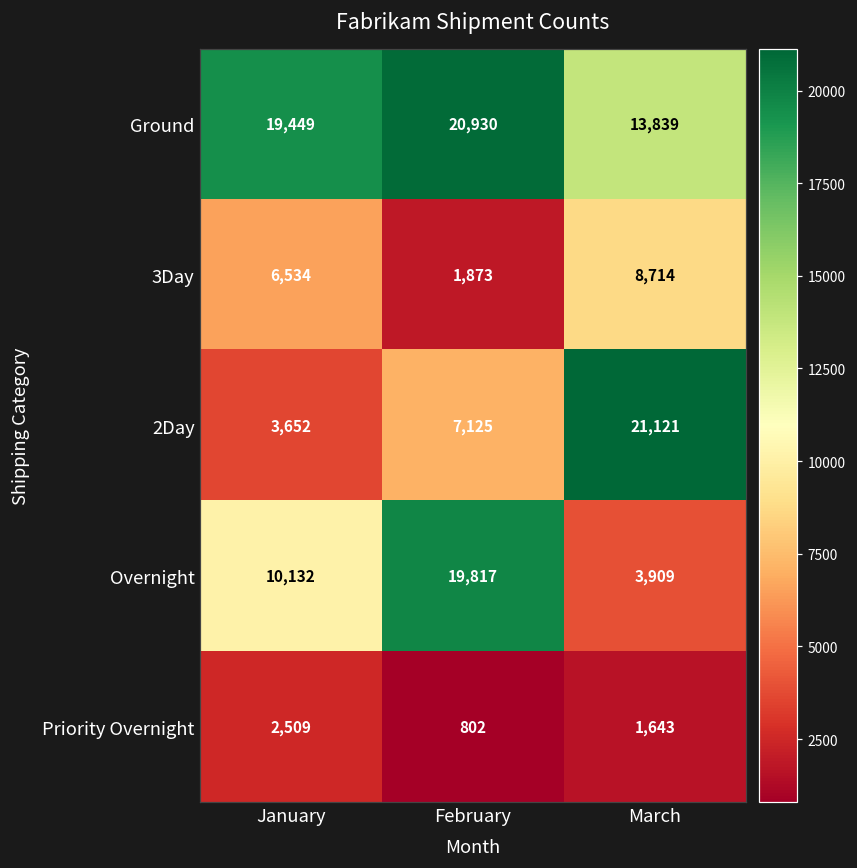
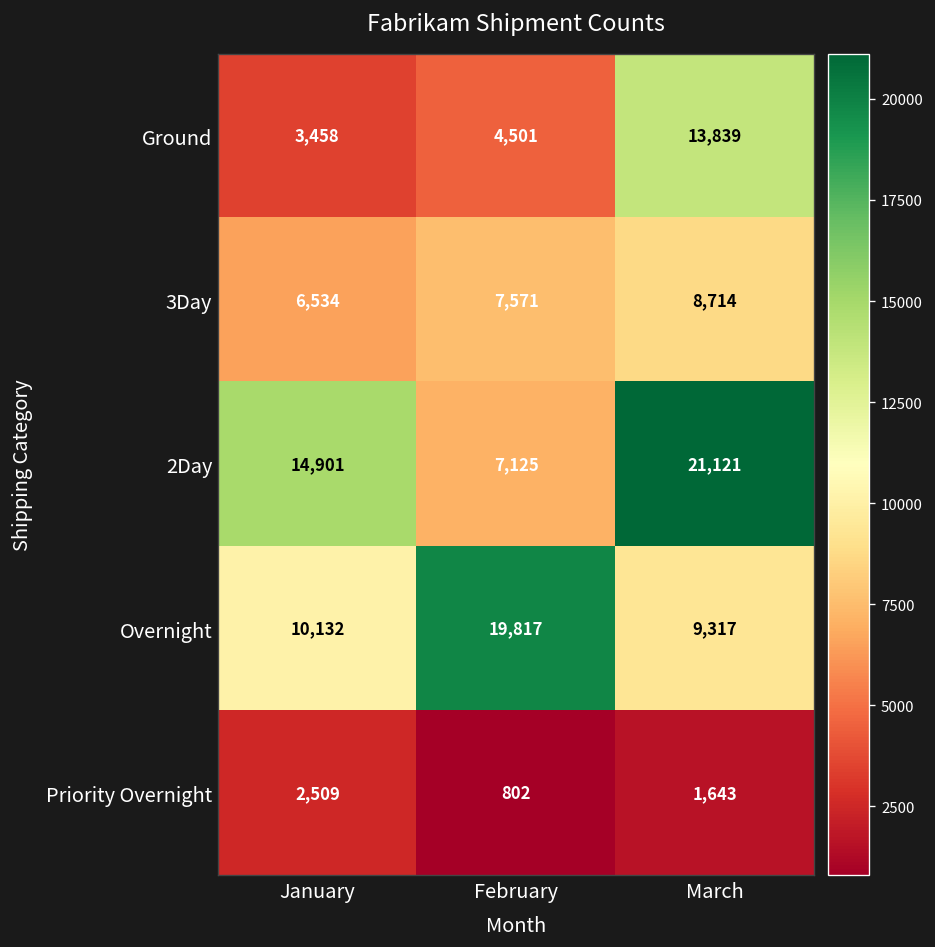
Ground, January: 19,449 -> 3,458
Ground, February: 20,930 -> 4,501
3Day, February: 1,873 -> 7,571
2Day, January: 3,652 -> 14,901
Overnight, March: 3,909 -> 9,317
